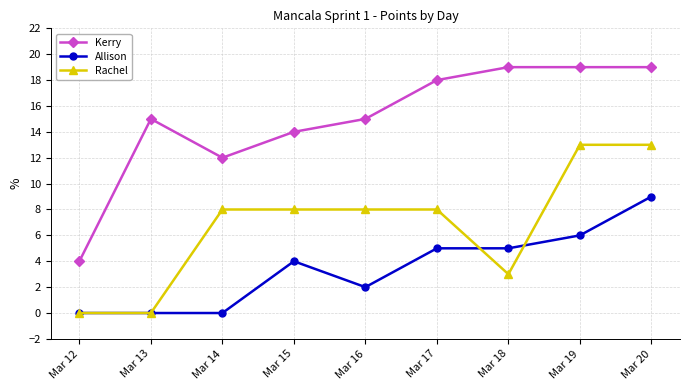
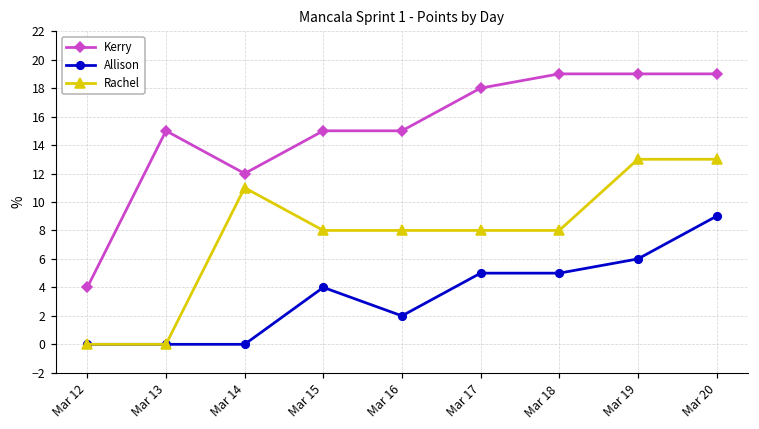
Rachel, Mar 14: 8 -> 11
Kerry, Mar 15: 14 -> 15
Rachel, Mar 18: 3 -> 8
